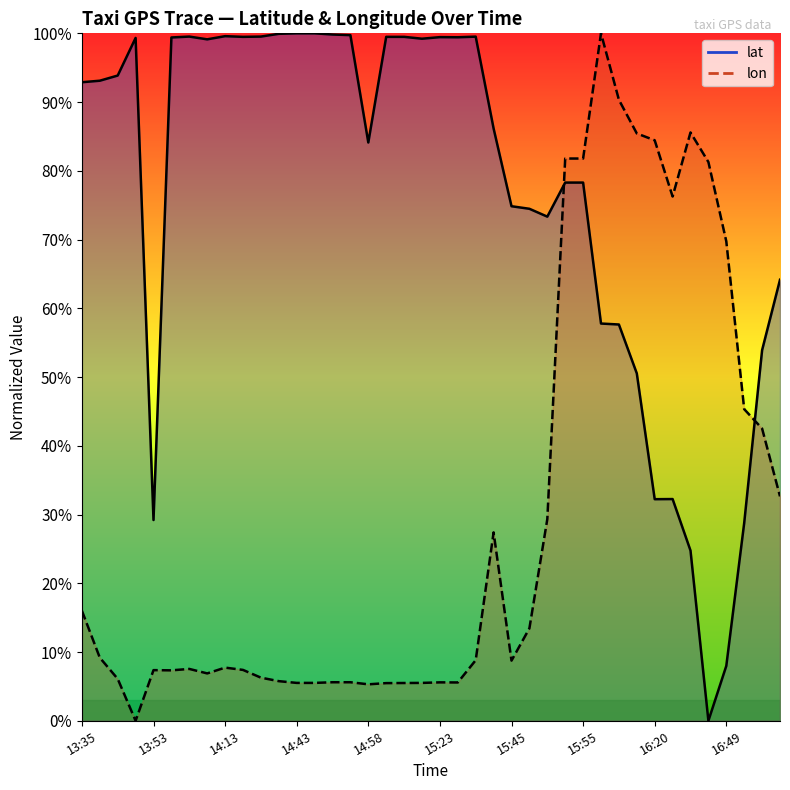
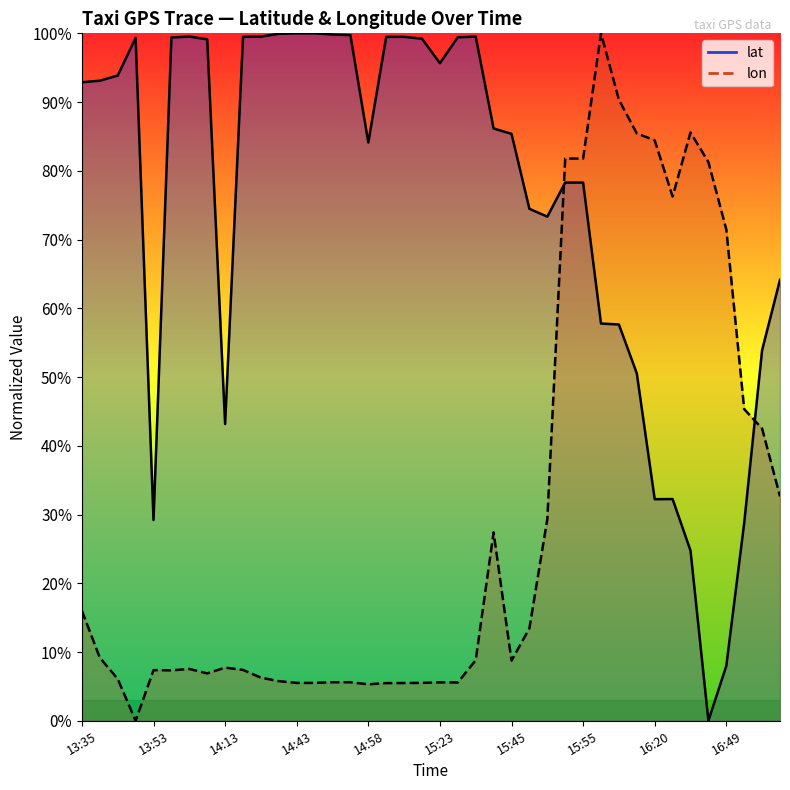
lat, 14:13: 100% -> 43%
lat, 15:23: 99% -> 96%
lat, 15:45: 75% -> 85%
lon, 16:49: 70% -> 71%
